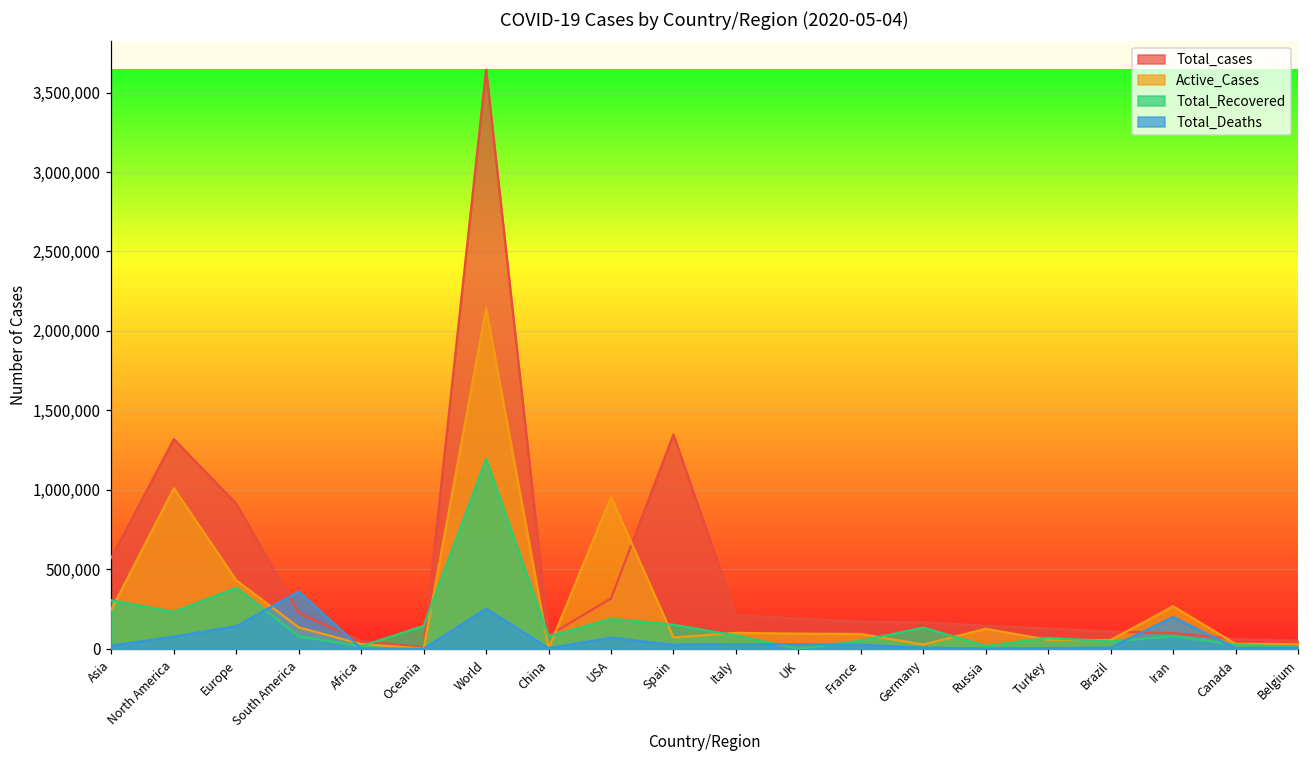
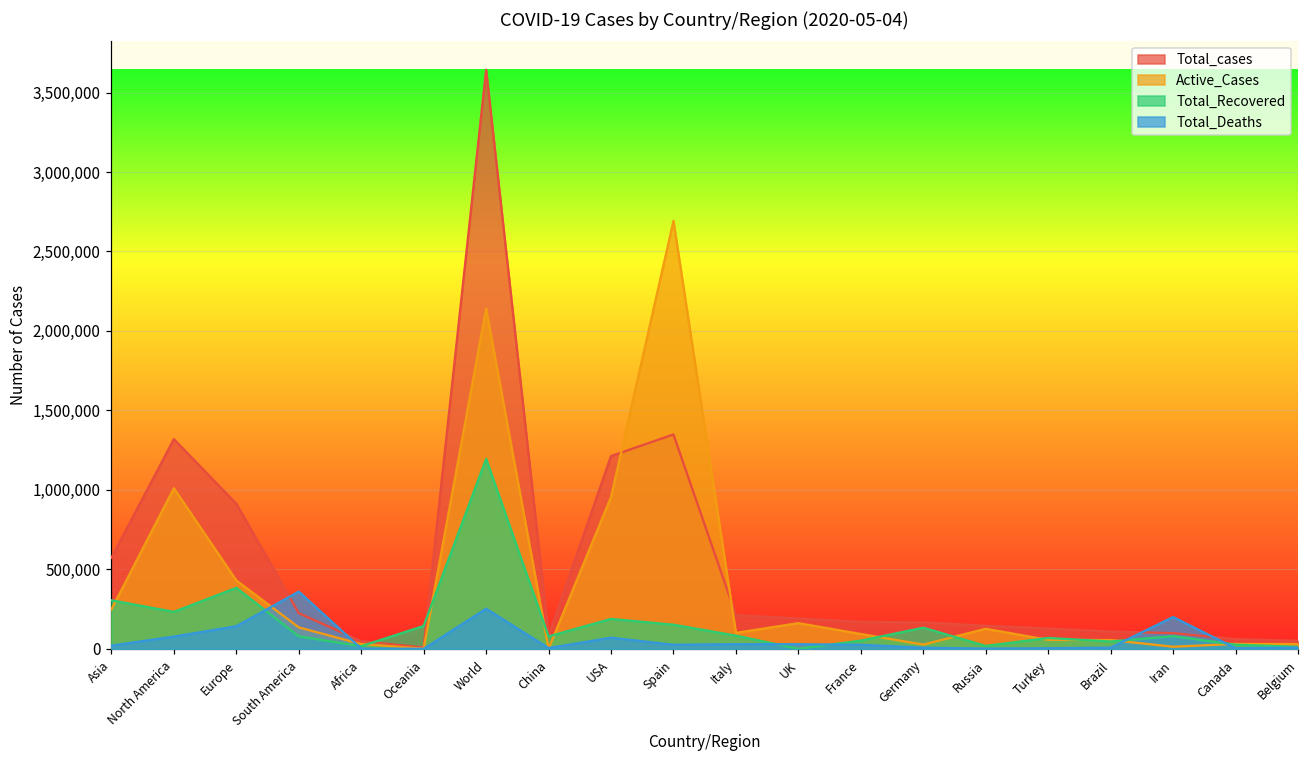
Total_cases, USA: 320,000 -> 1,210,000
Active_Cases, Spain: 70,000 -> 2,690,000
Active_Cases, UK: 100,000 -> 160,000
Active_Cases, Iran: 270,000 -> 10,000
